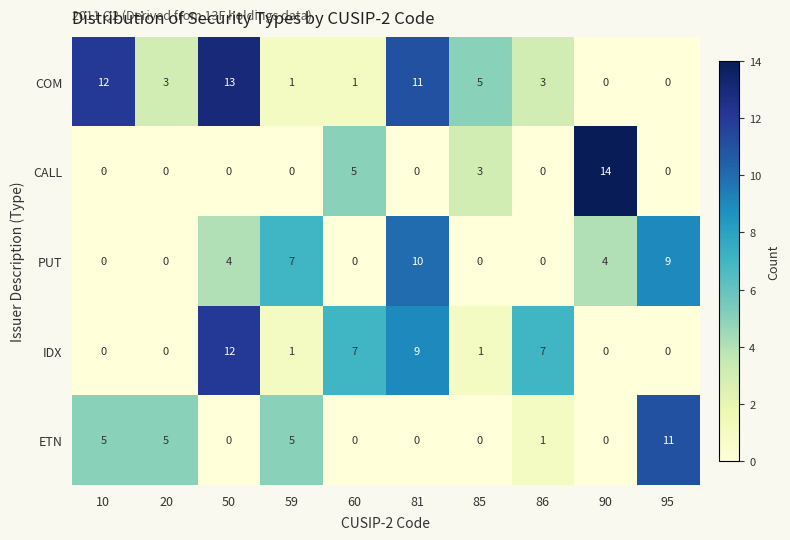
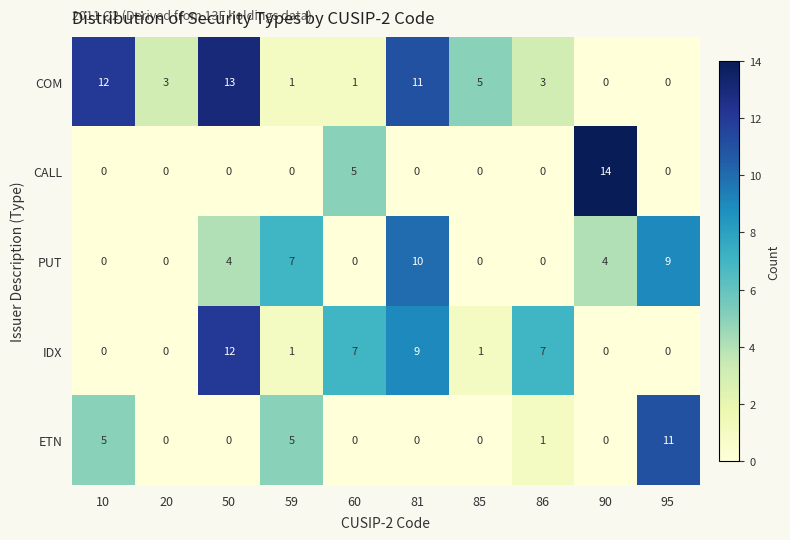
CALL, 85: 3 -> 0
ETN, 20: 5 -> 0
